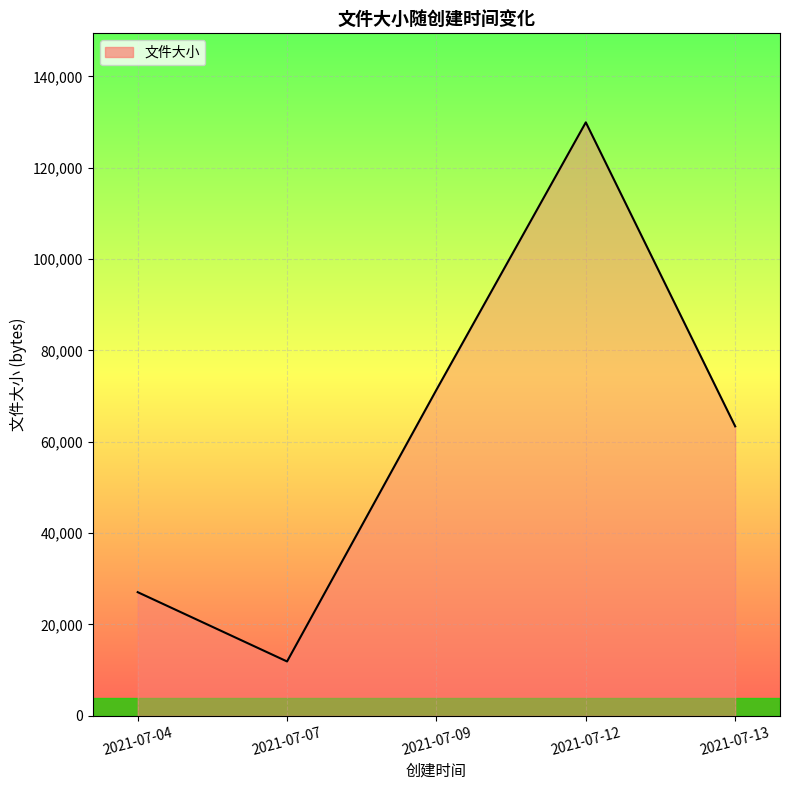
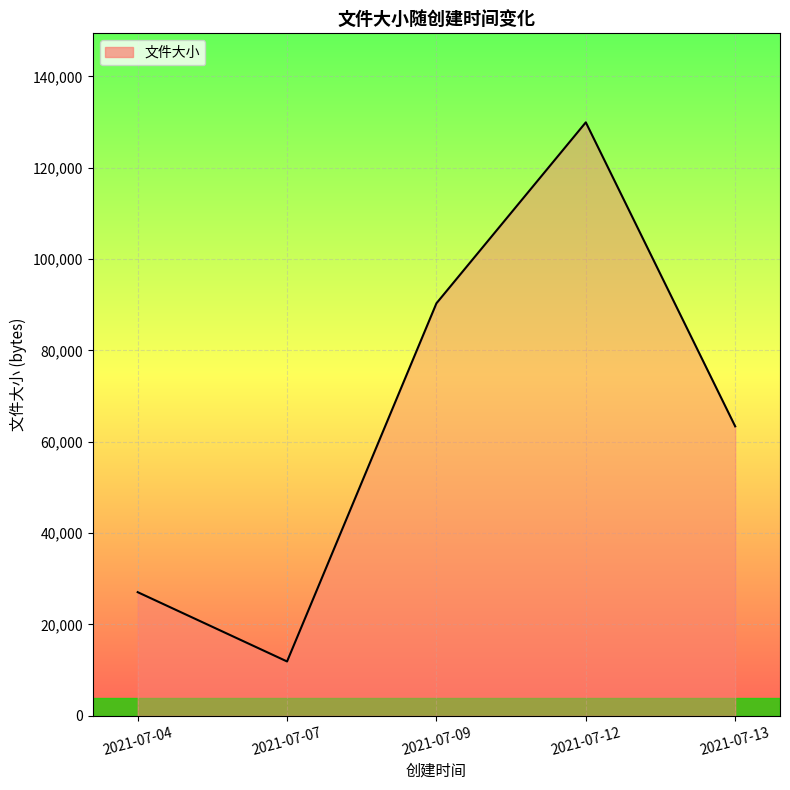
2021-07-09: 71,000 -> 90,000
